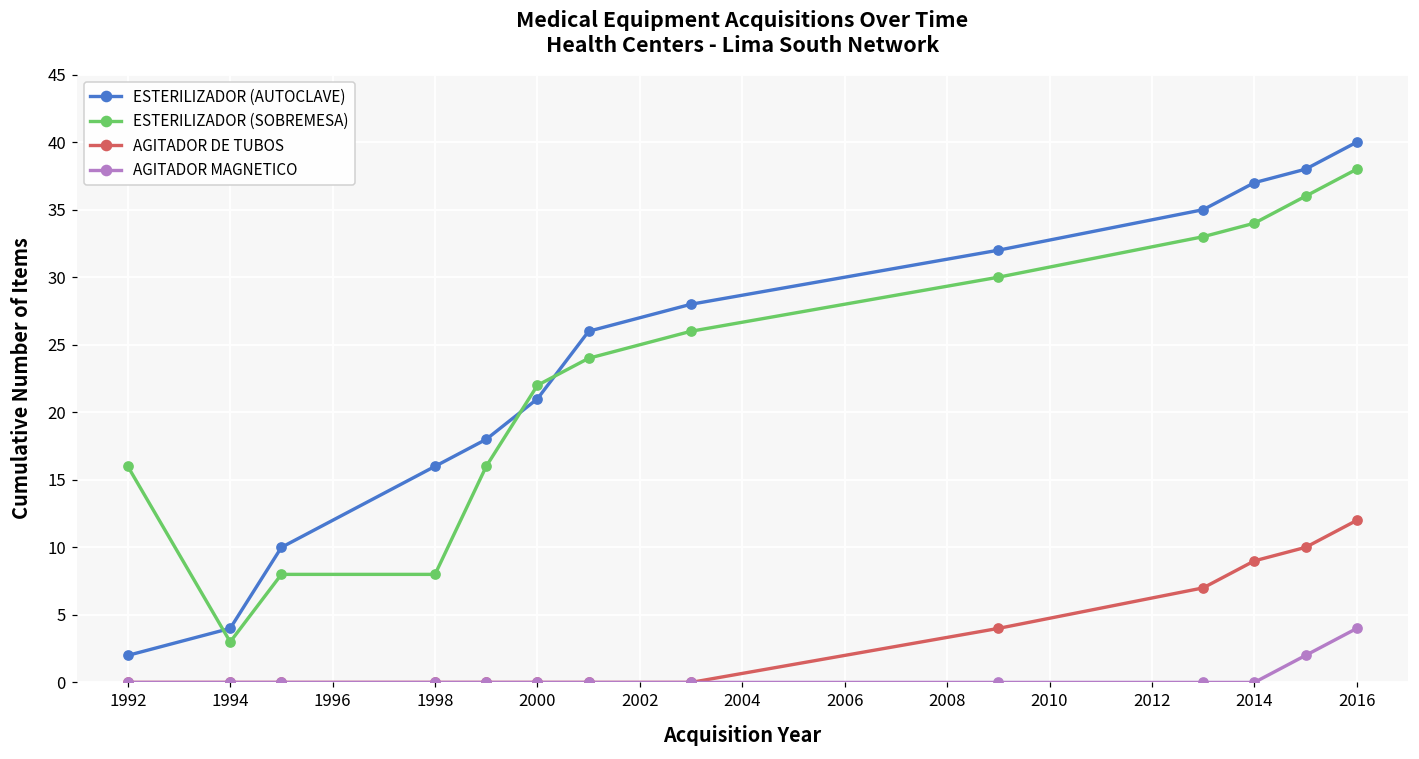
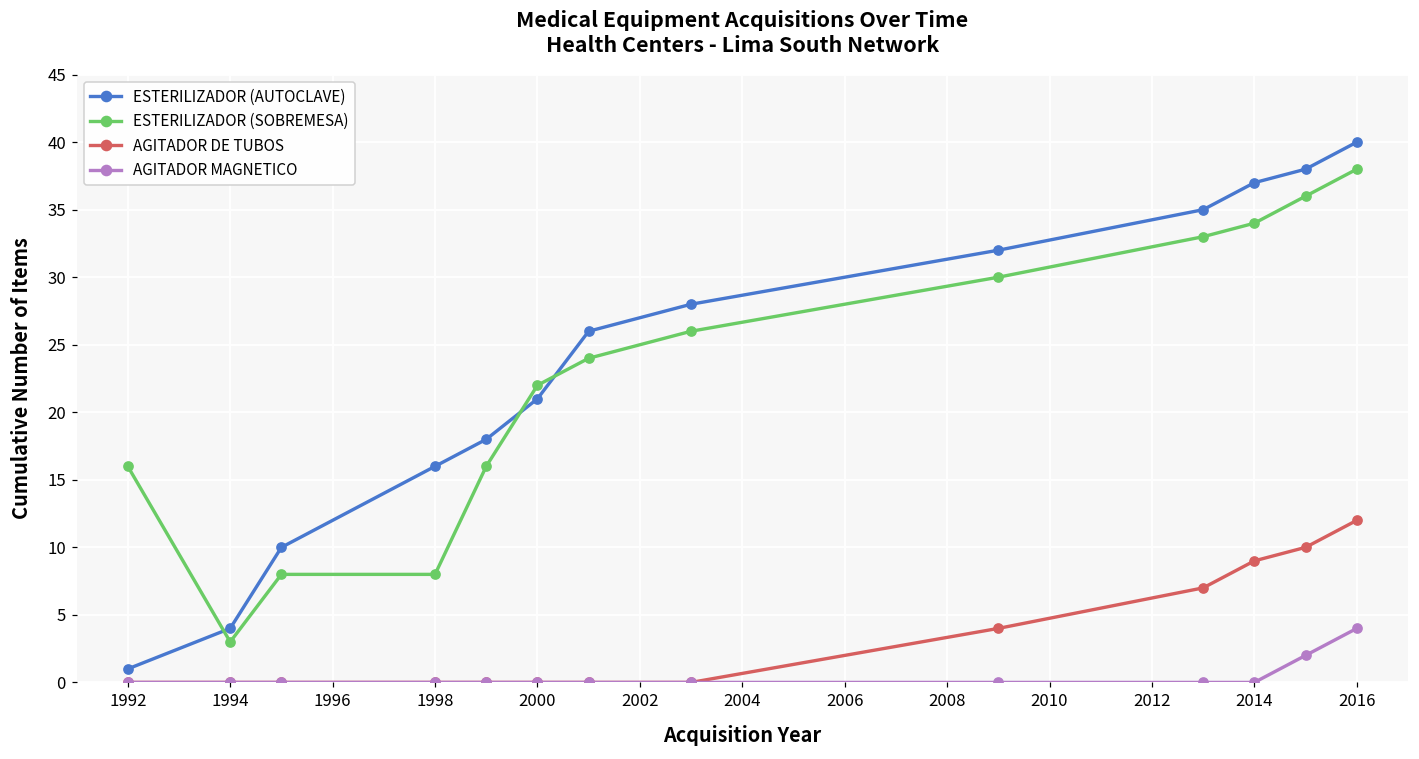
ESTERILIZADOR (AUTOCLAVE), 1992: 2 -> 1
